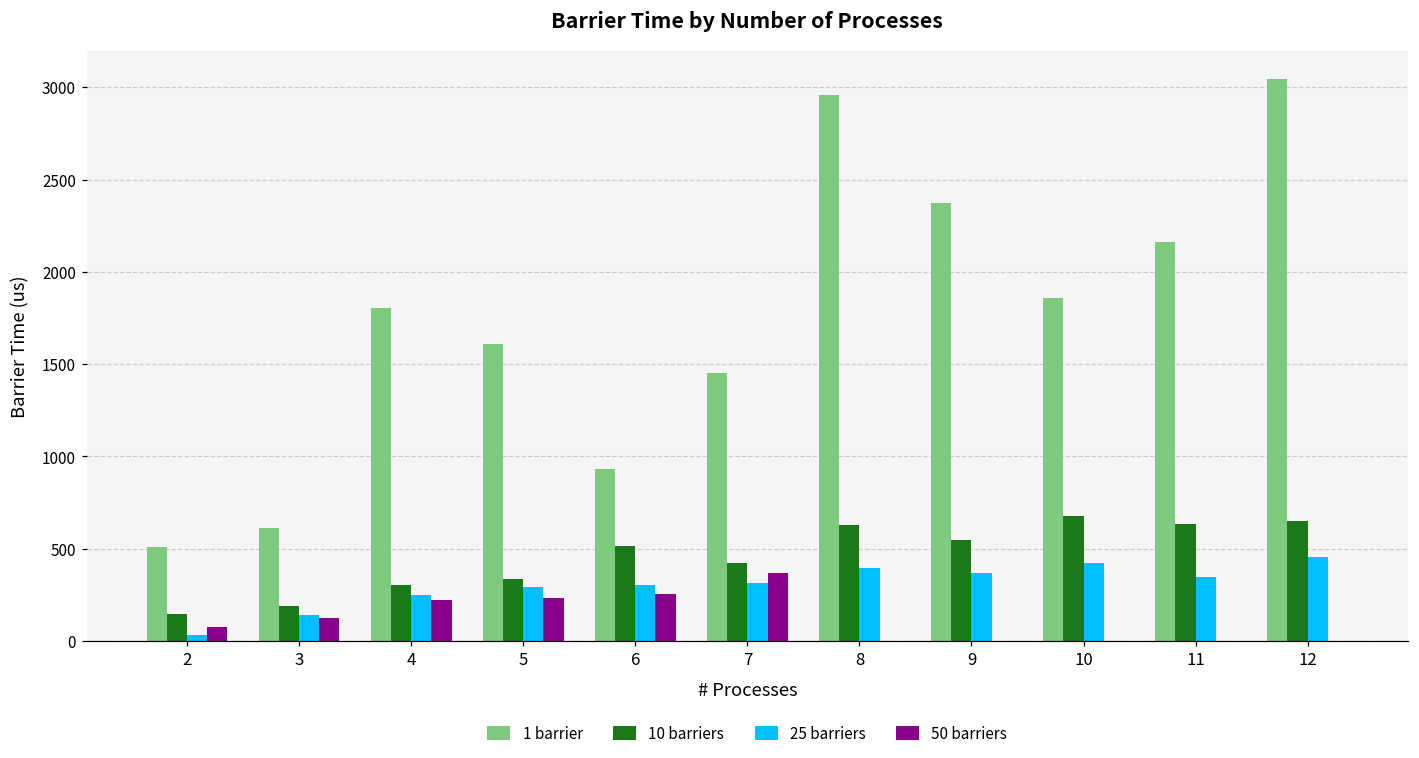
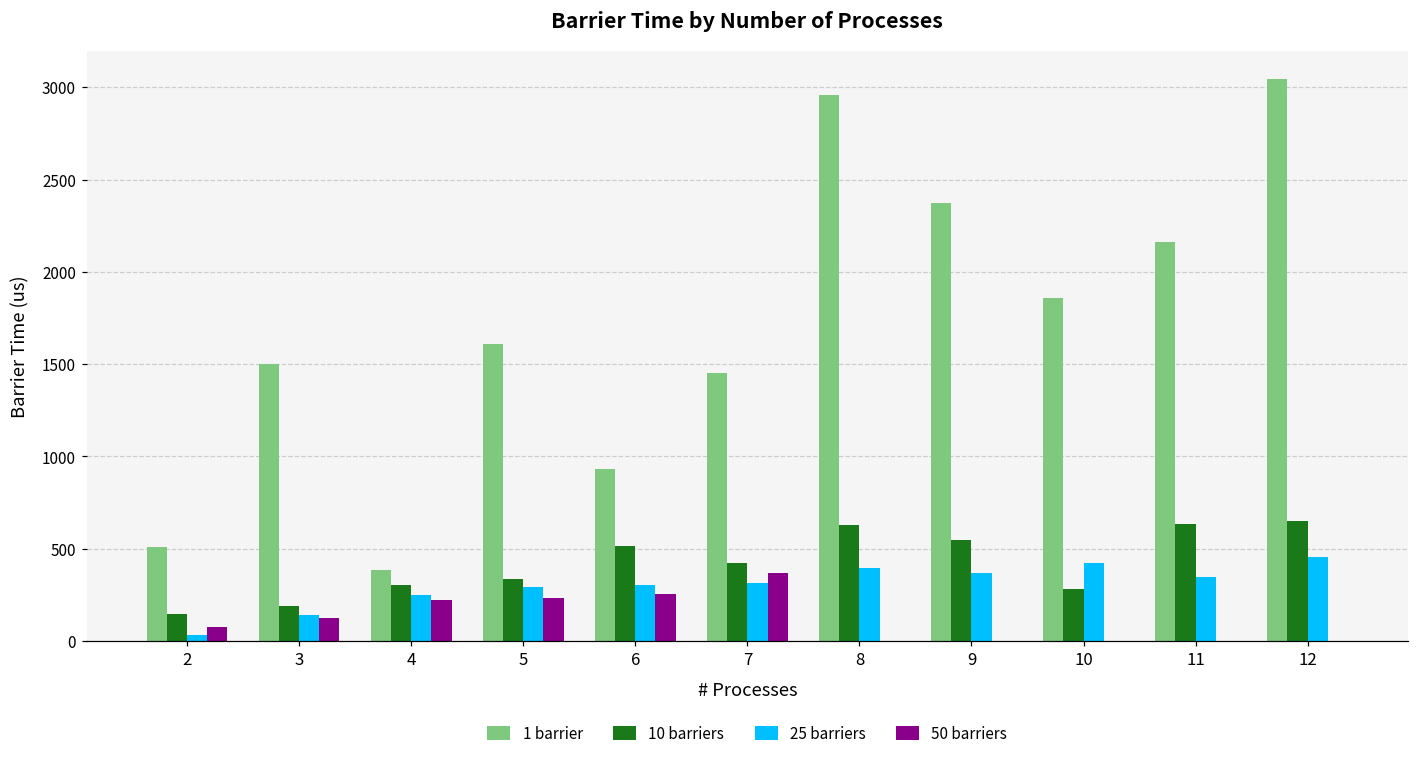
1 barrier, 3: 610 -> 1500
1 barrier, 4: 1800 -> 390
10 barriers, 10: 680 -> 280
